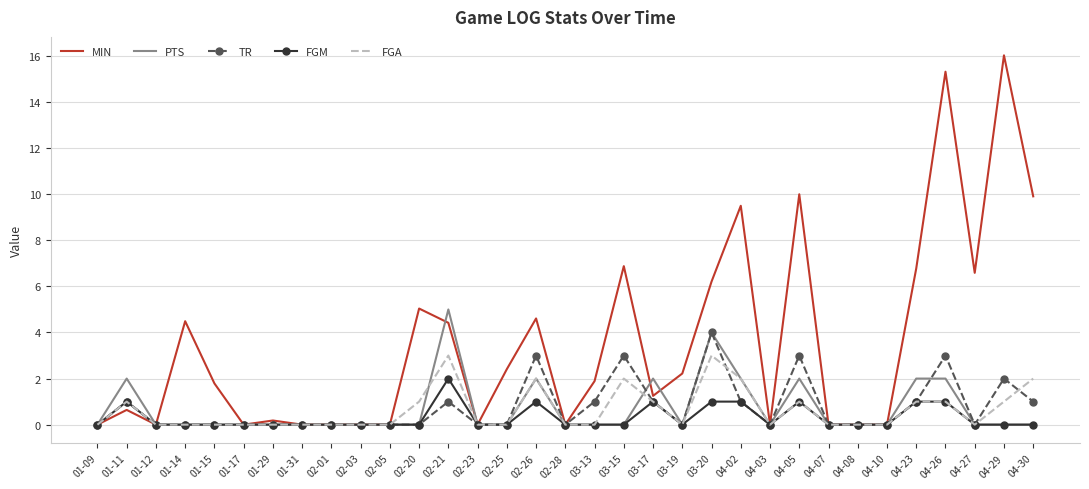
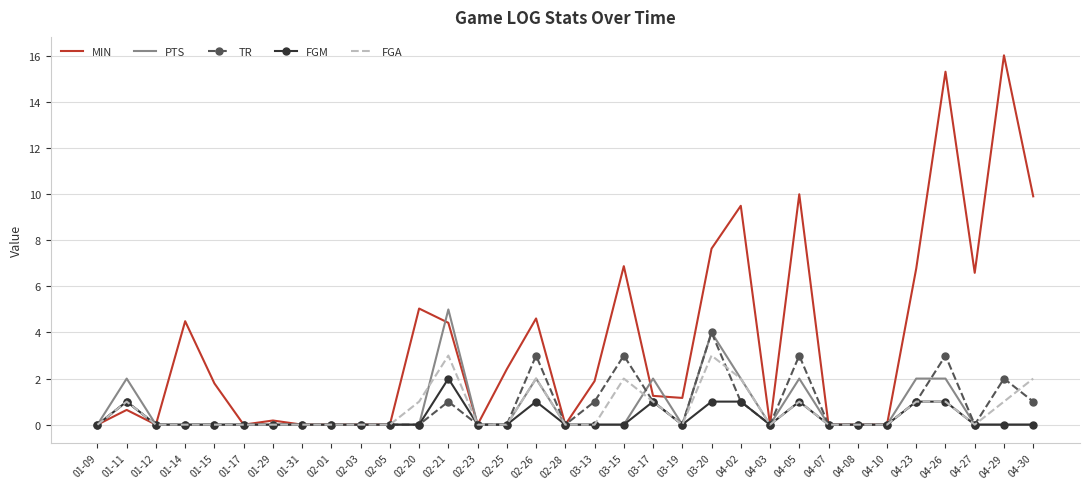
MIN, 03-19: 2.2 -> 1.2
MIN, 03-20: 6.2 -> 7.6
